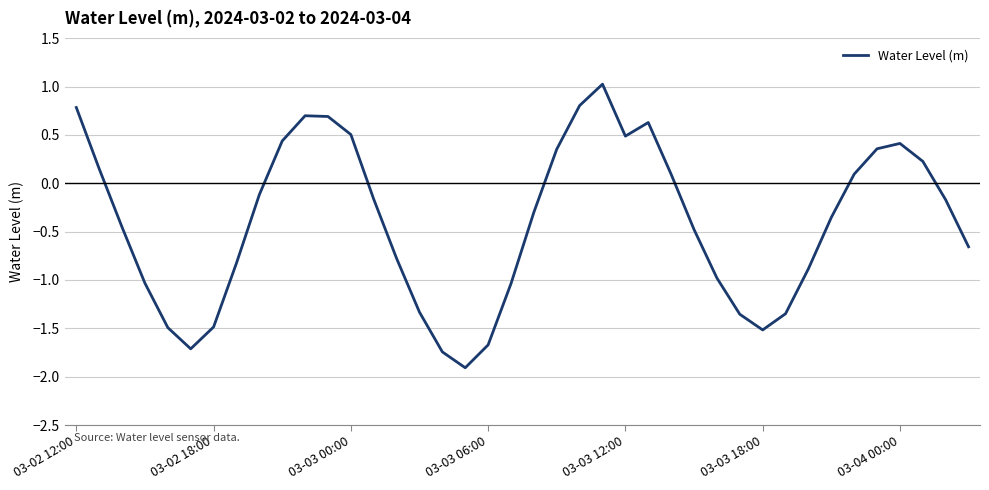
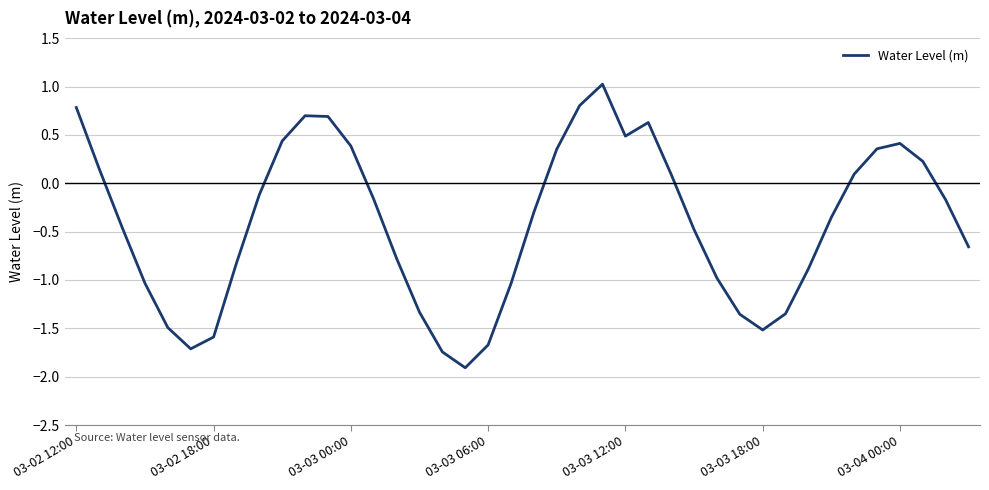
03-02 18:00: -1.5 -> -1.6
03-03 00:00: 0.5 -> 0.4
